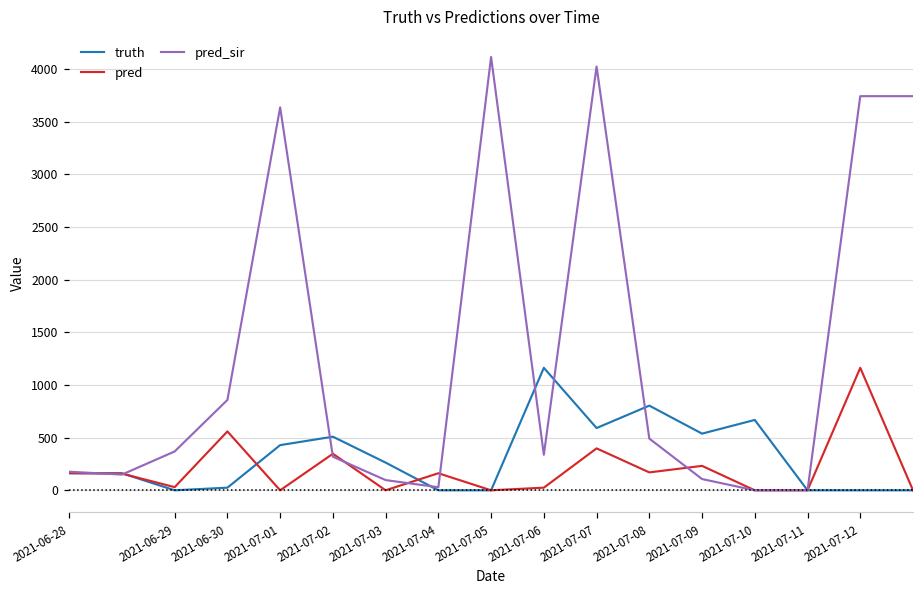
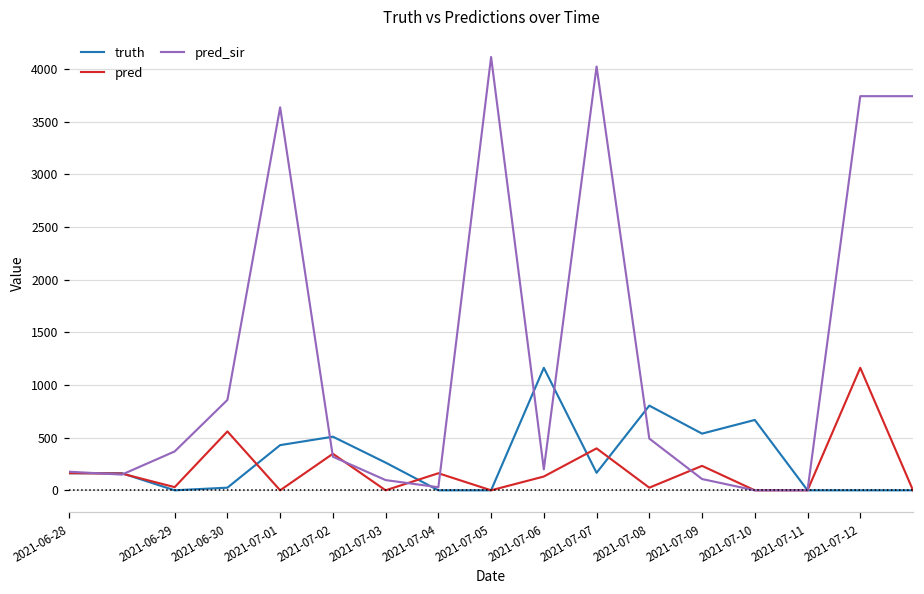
pred, 2021-07-06: 0 -> 100
pred_sir, 2021-07-06: 300 -> 200
truth, 2021-07-07: 600 -> 200
pred, 2021-07-08: 200 -> 0
